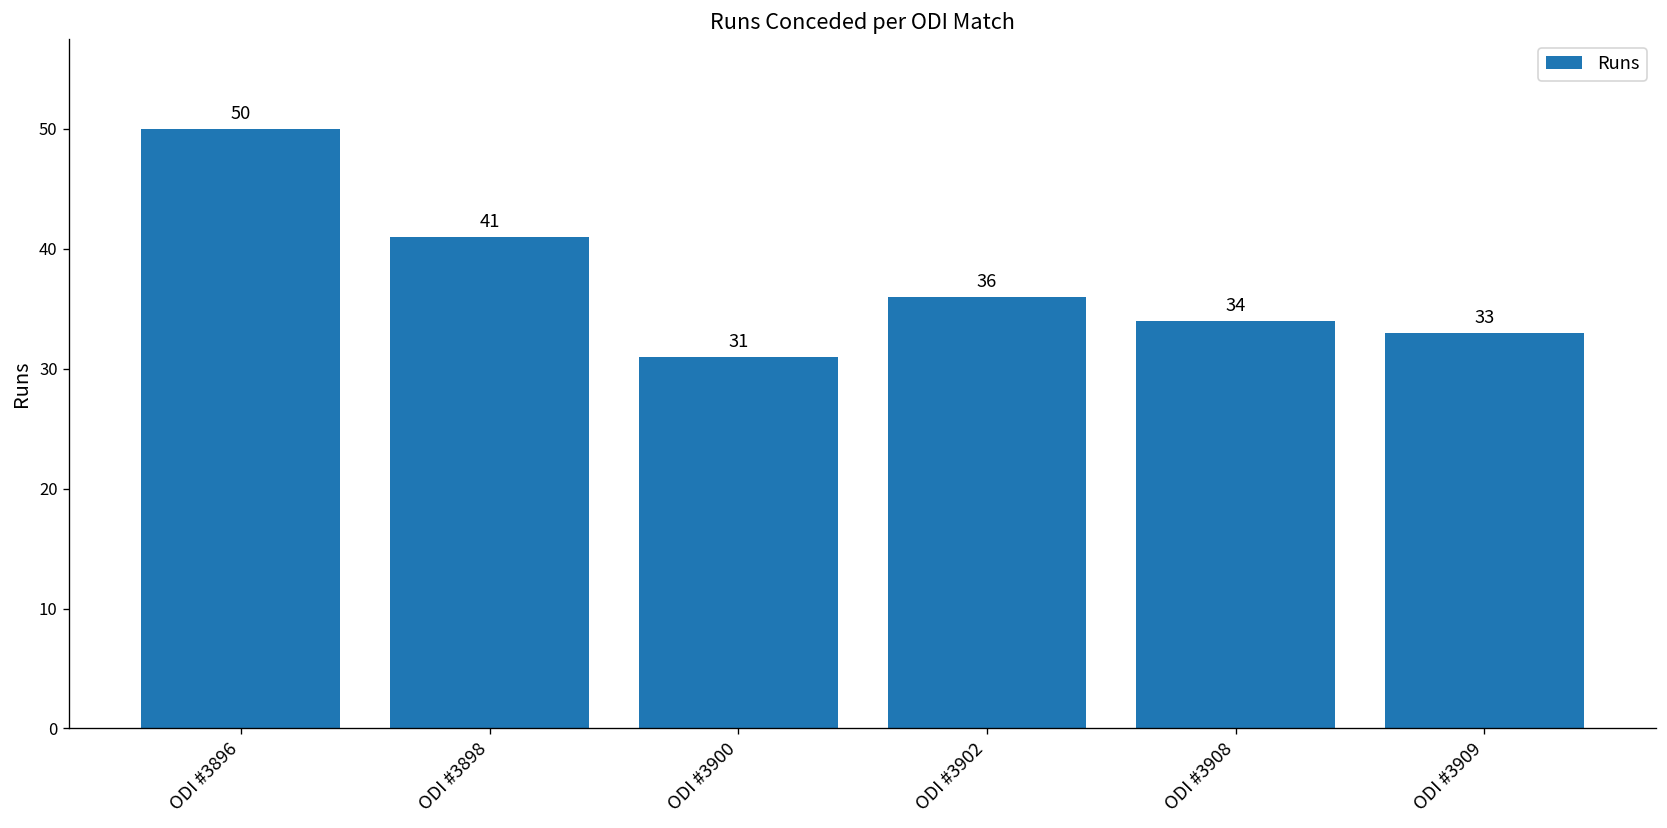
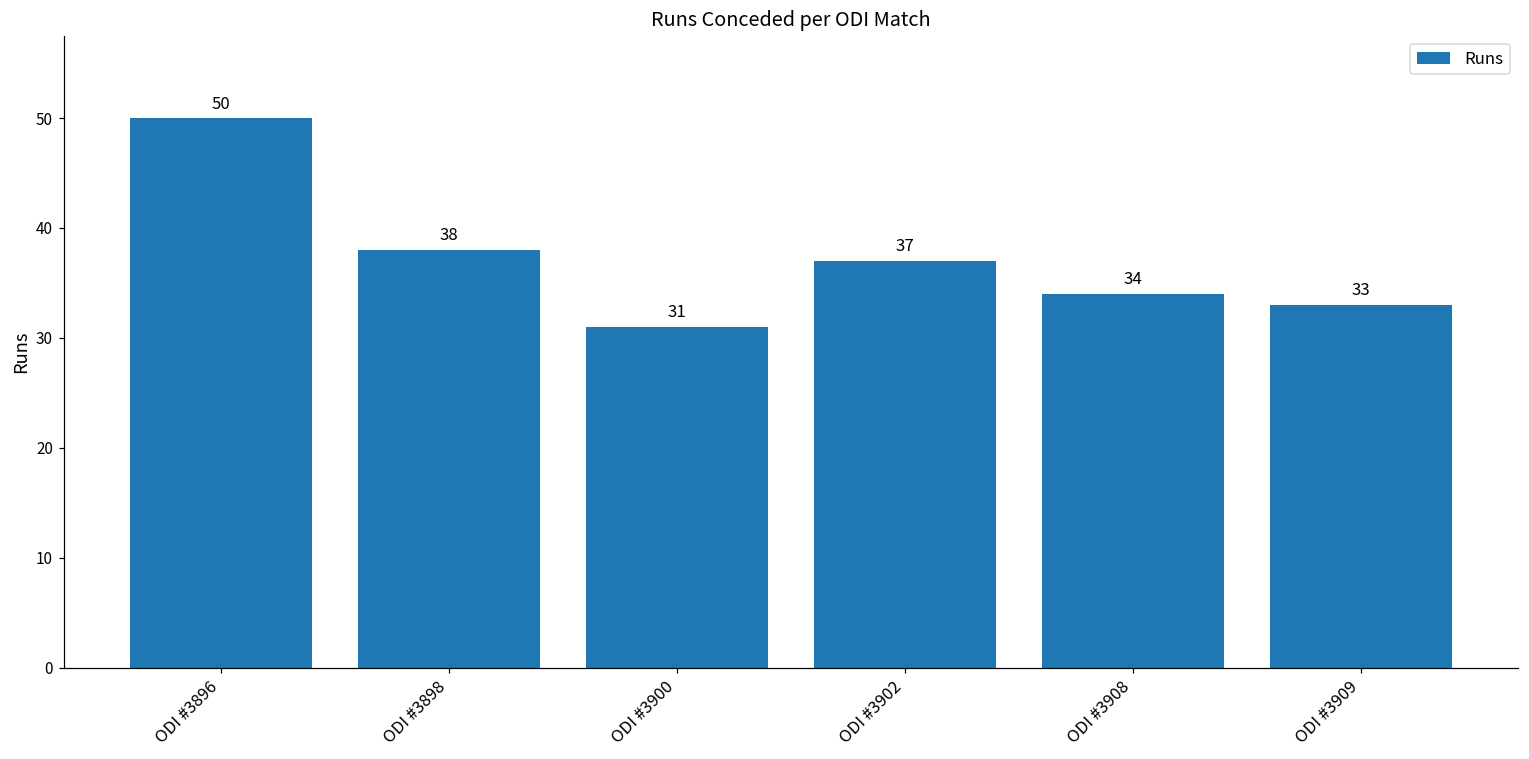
ODI #3898: 41 -> 38
ODI #3902: 36 -> 37
